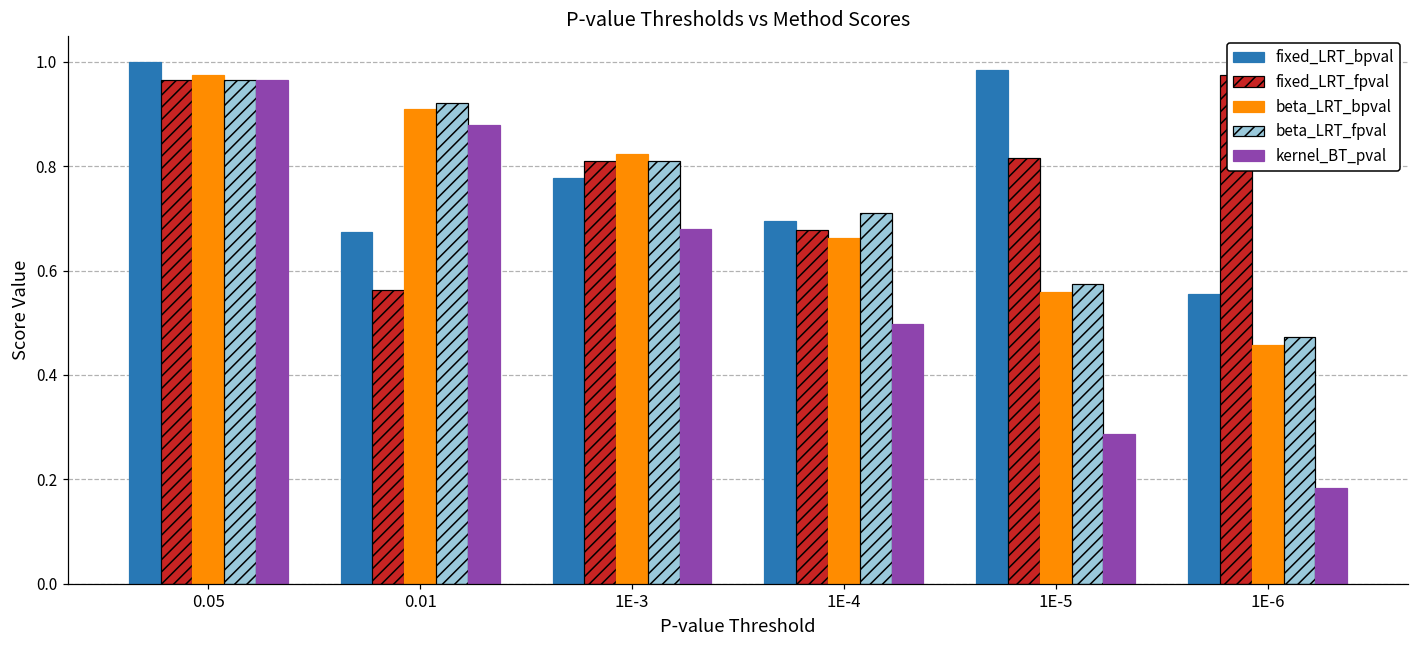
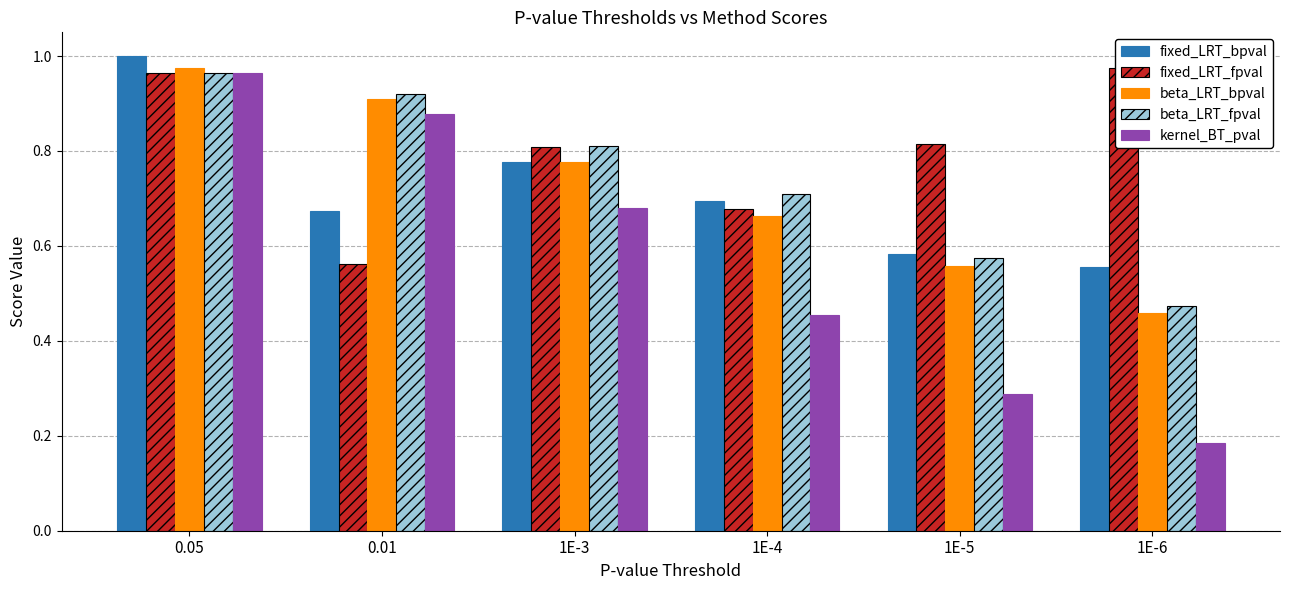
beta_LRT_bpval, 1E-3: 0.82 -> 0.78
kernel_BT_pval, 1E-4: 0.50 -> 0.45
fixed_LRT_bpval, 1E-5: 0.98 -> 0.58
